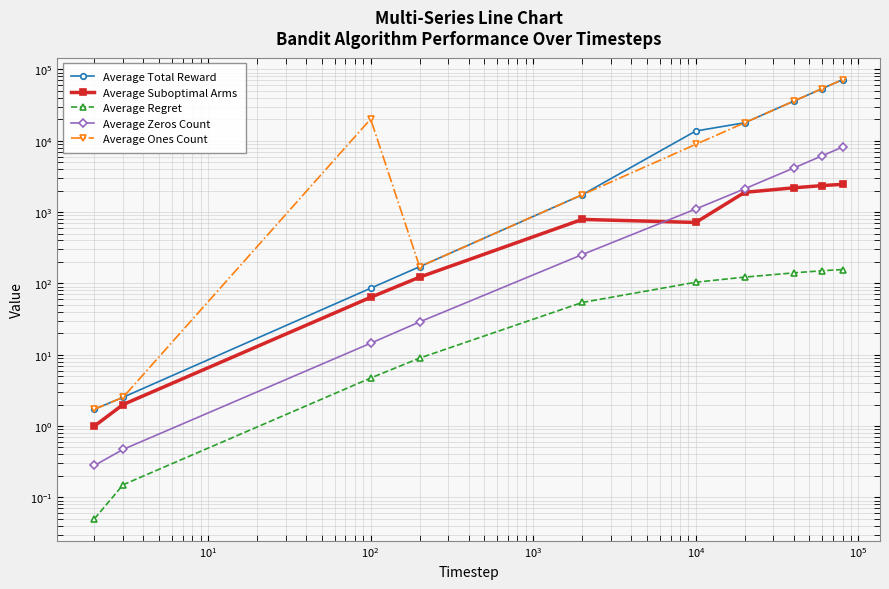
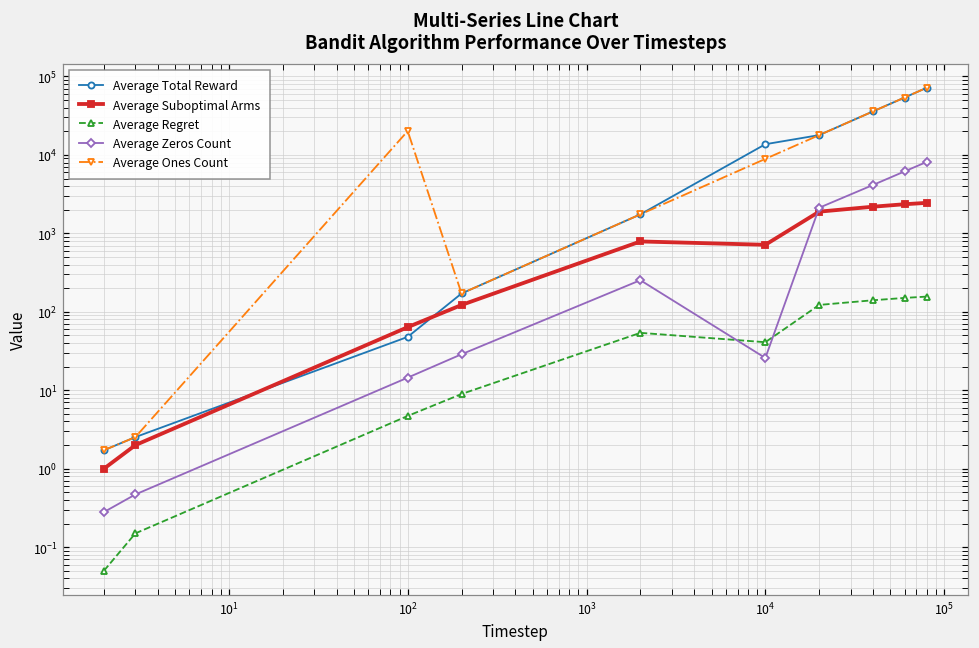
Average Total Reward, 10^2: 90 -> 50
Average Regret, 10^4: 100 -> 40
Average Zeros Count, 10^4: 1100 -> 26
